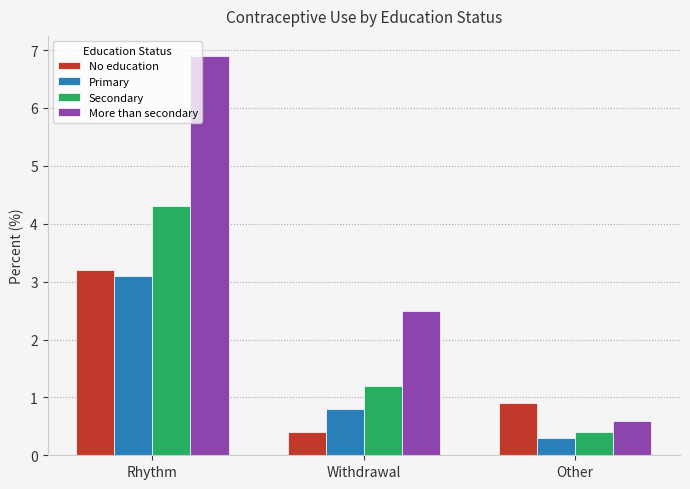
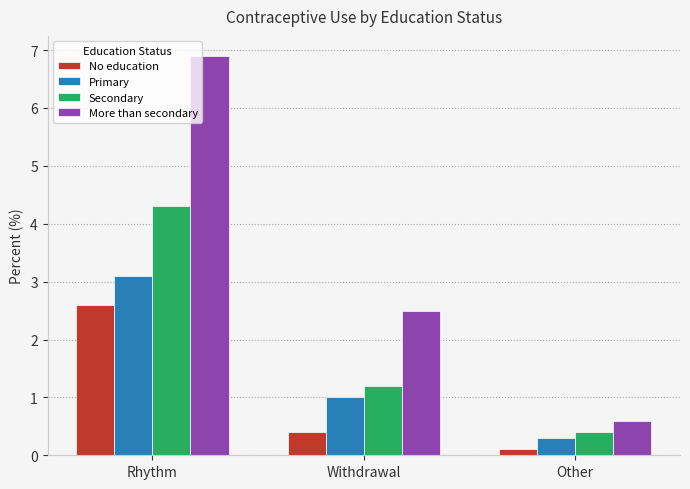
No education, Rhythm: 3.2 -> 2.6
Primary, Withdrawal: 0.8 -> 1.0
No education, Other: 0.9 -> 0.1
